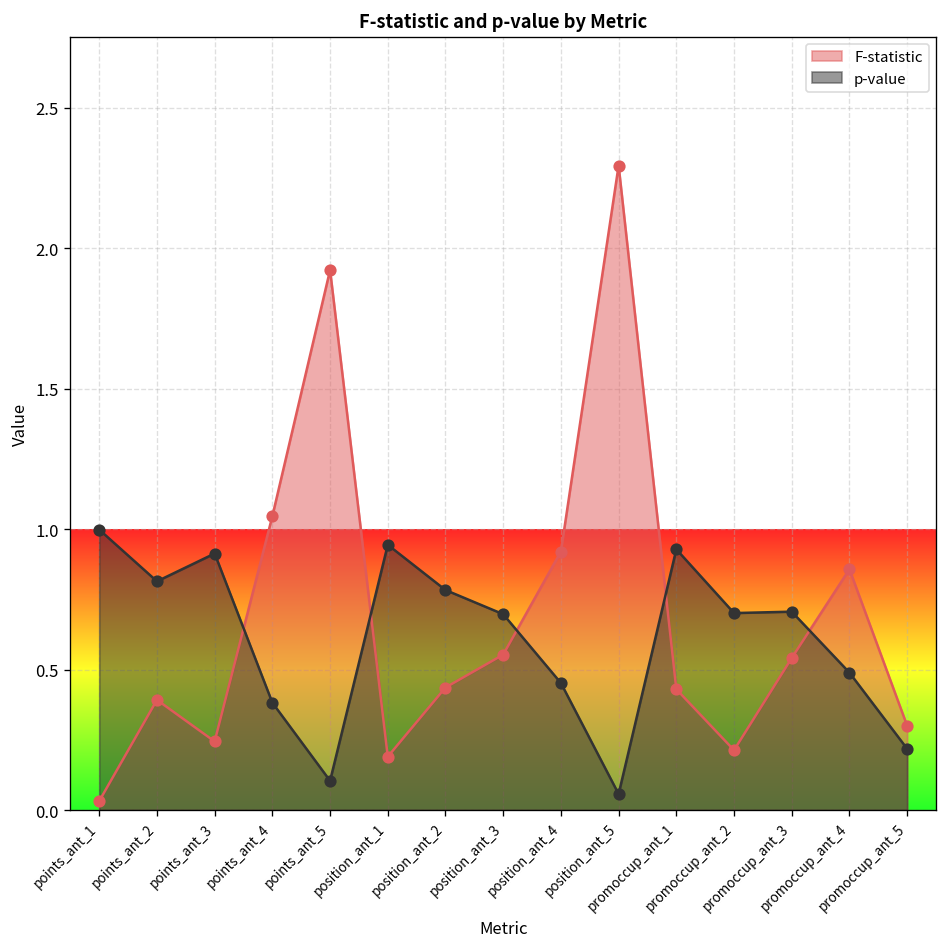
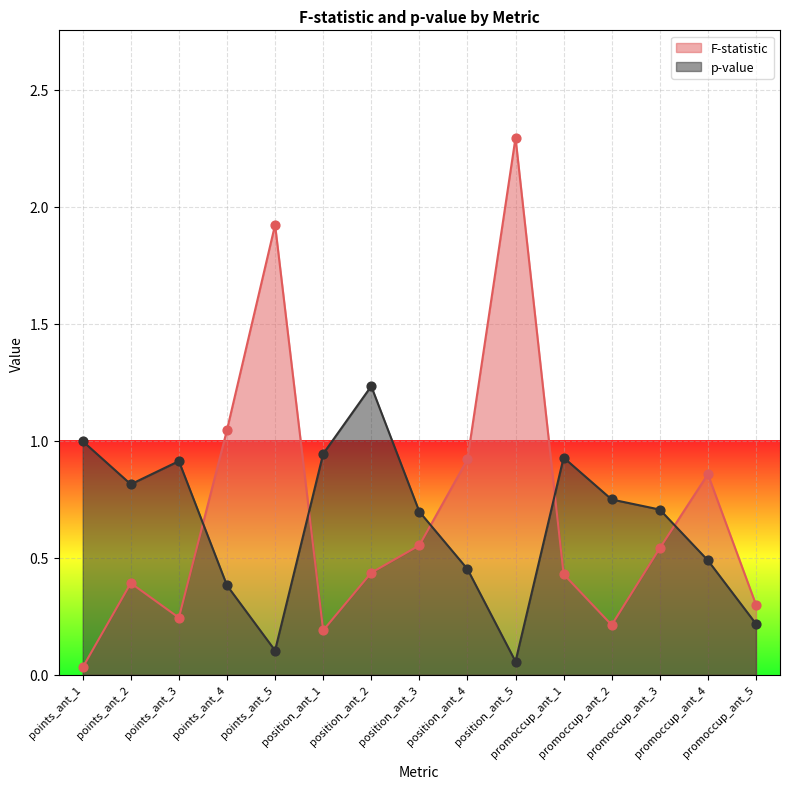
p-value, position_ant_2: 0.78 -> 1.23
p-value, promoccup_ant_2: 0.70 -> 0.75
